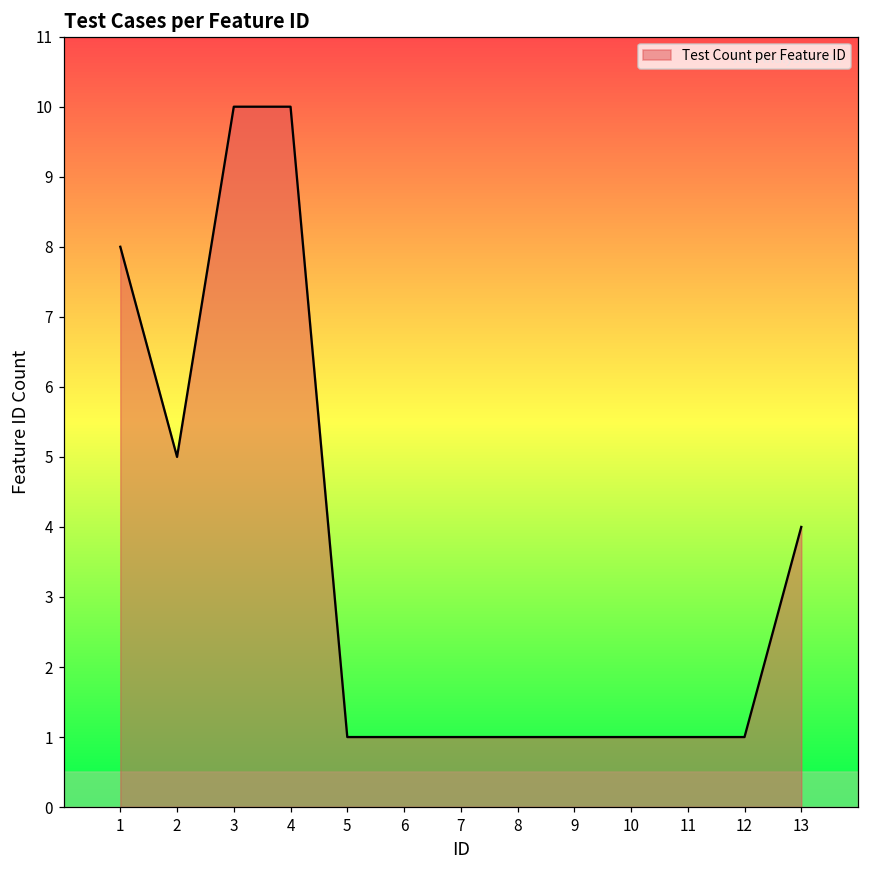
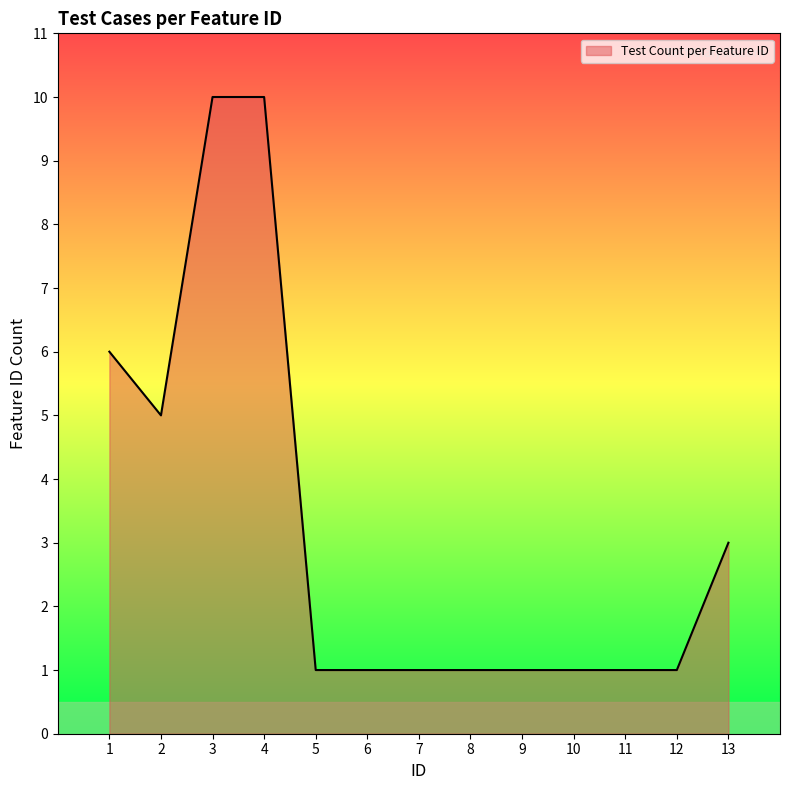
1: 8 -> 6
13: 4 -> 3
